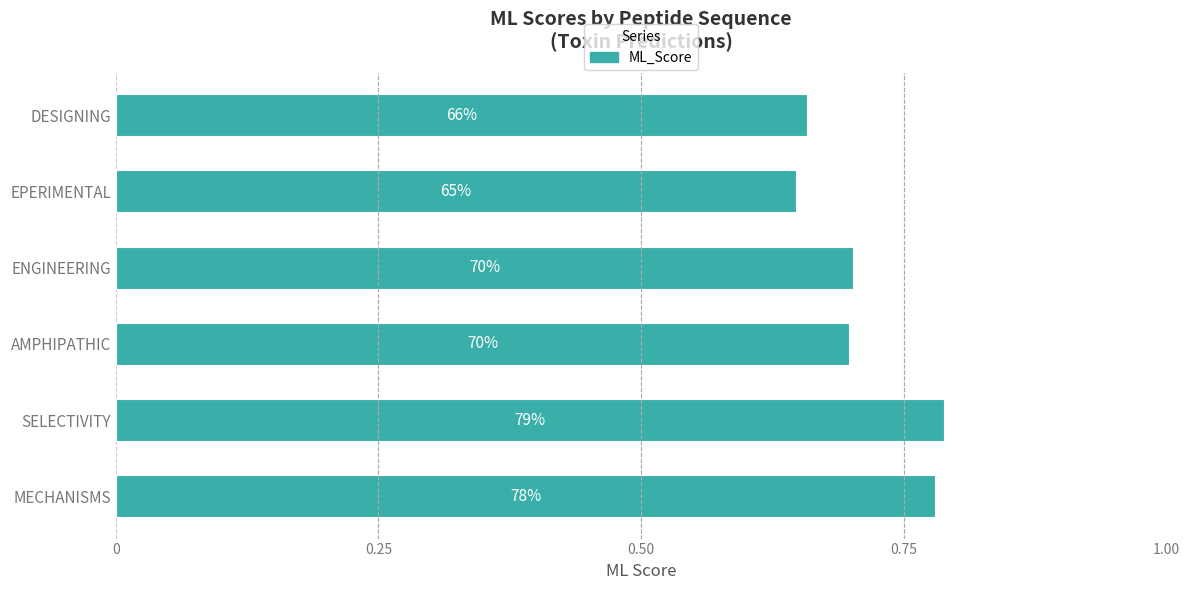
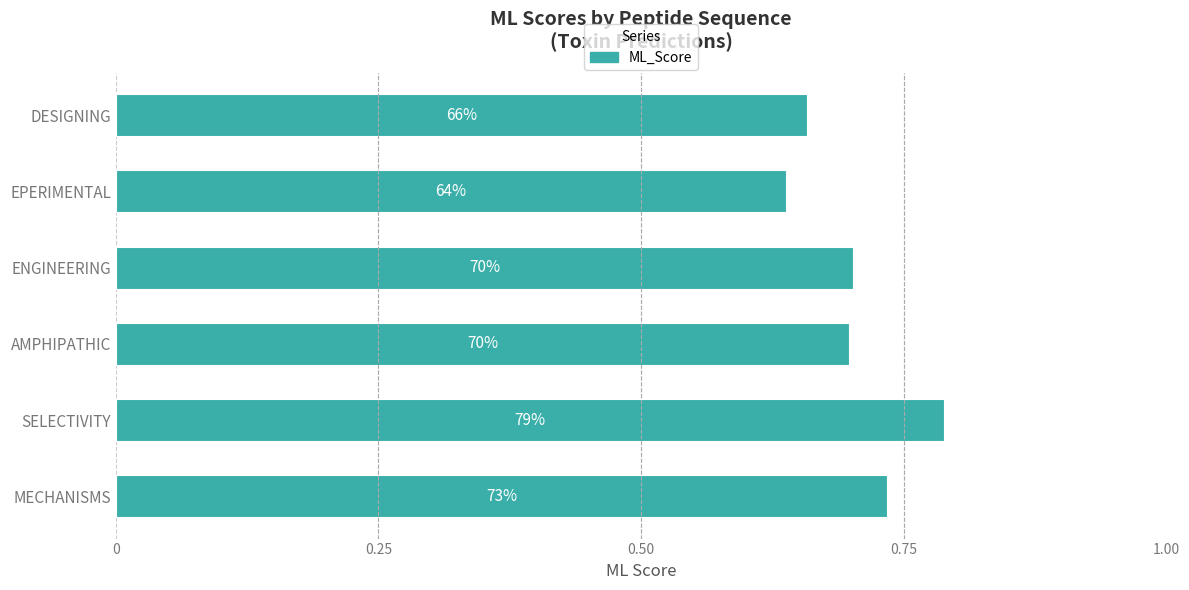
EPERIMENTAL: 65% -> 64%
MECHANISMS: 78% -> 73%
